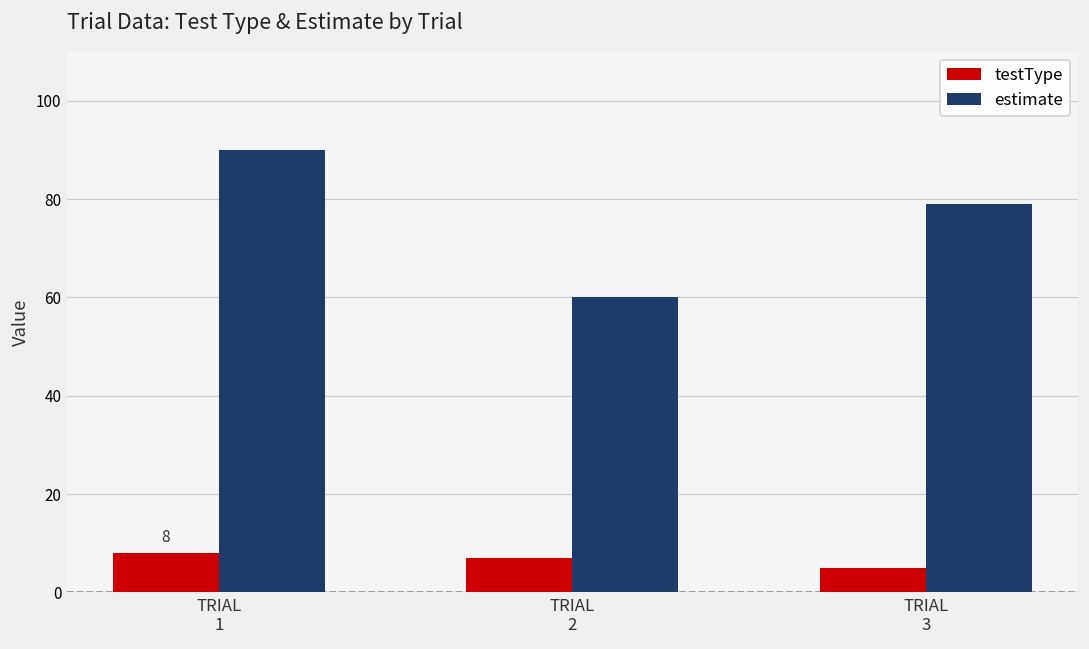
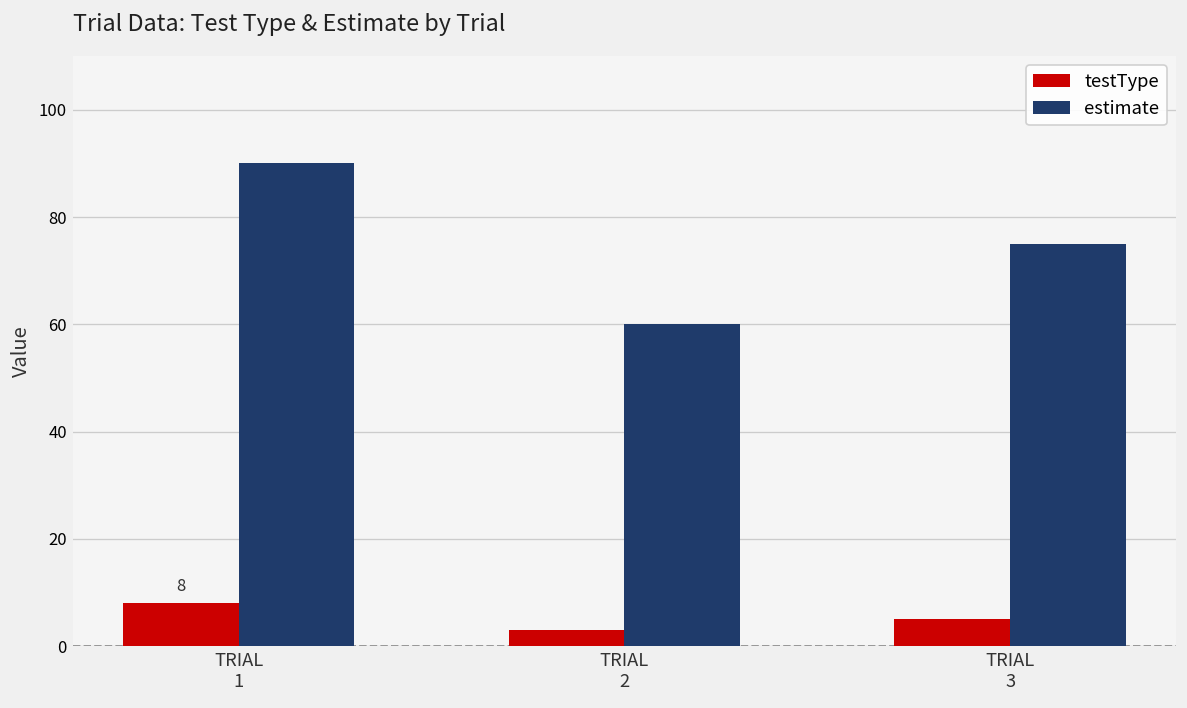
testType, TRIAL 2: 7 -> 3
estimate, TRIAL 3: 79 -> 75
